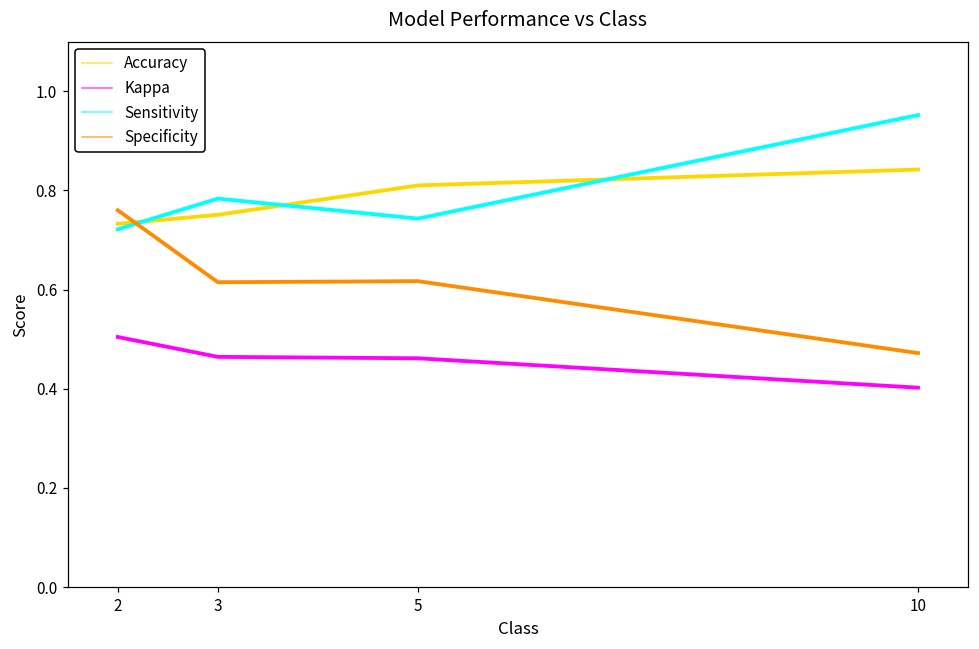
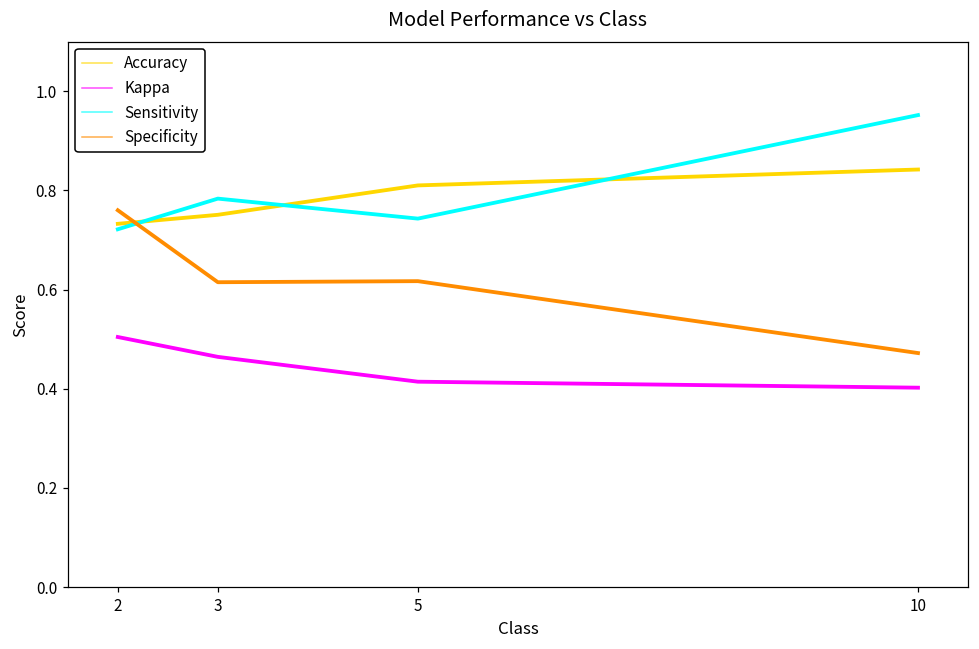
Kappa, 5: 0.46 -> 0.41
